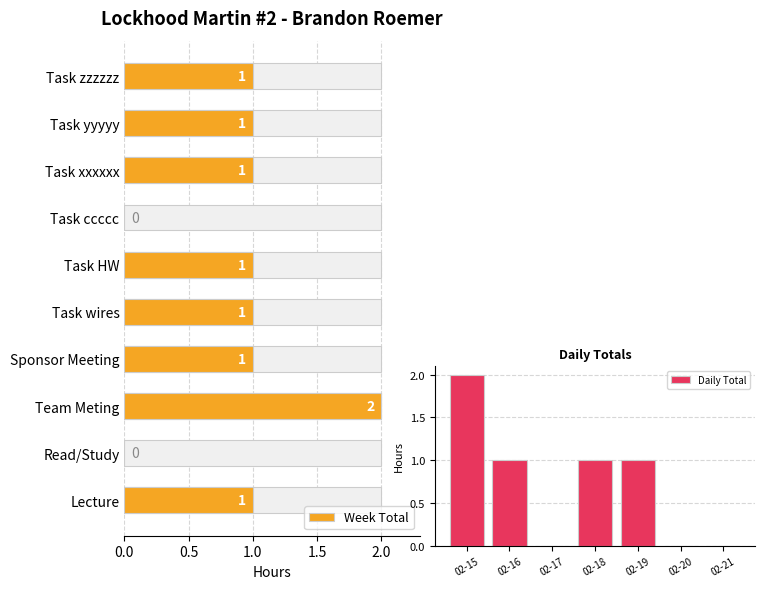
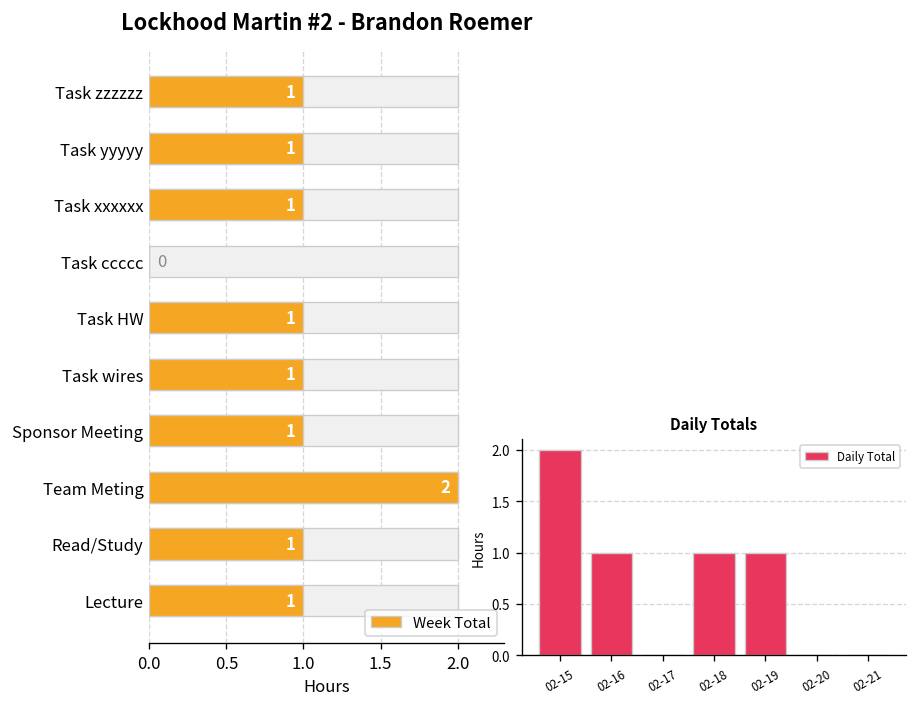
Lockhood Martin #2 - Brandon Roemer, Week Total, Read/Study: 0 -> 1
